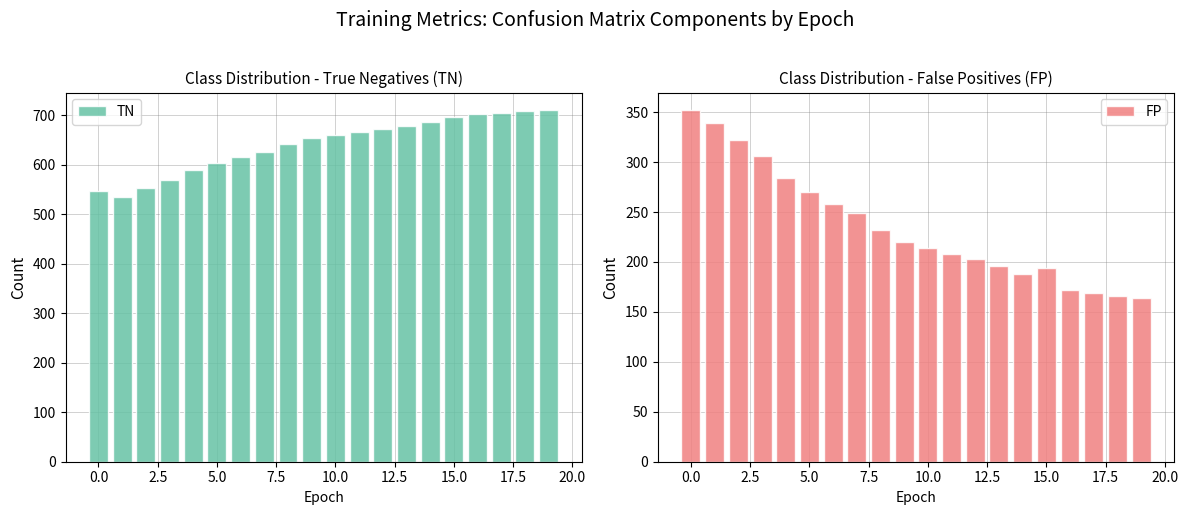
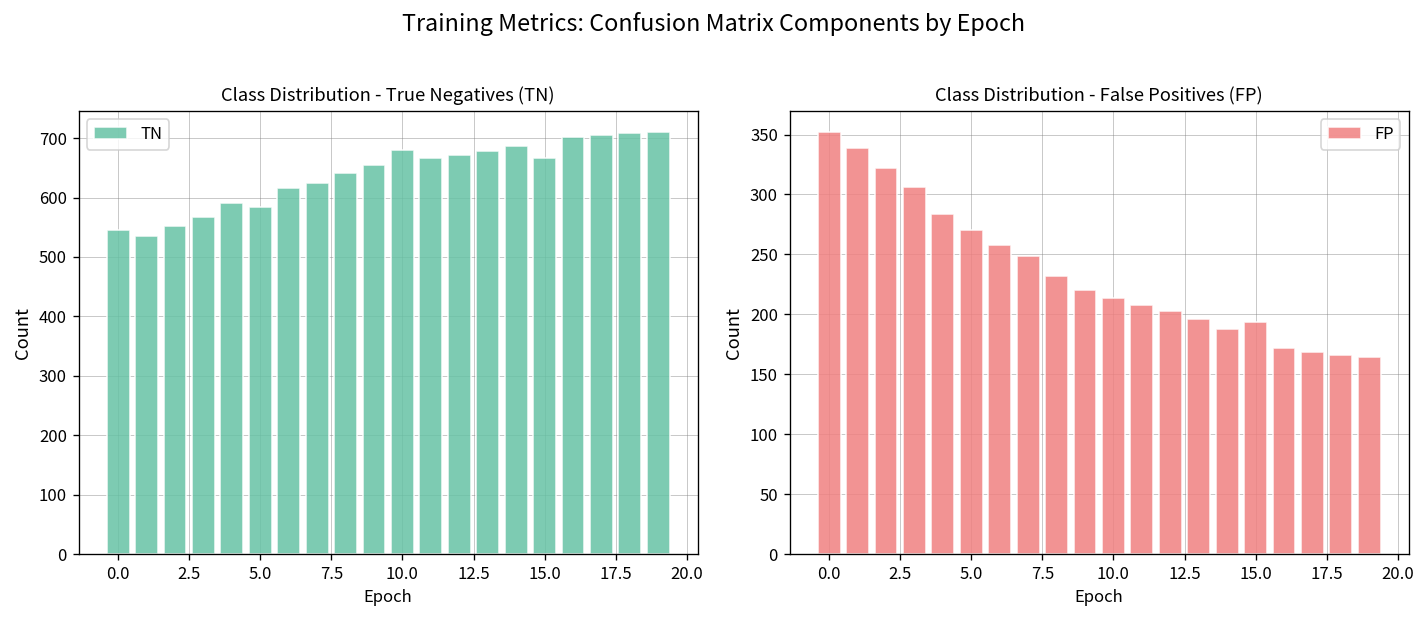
Class Distribution - True Negatives (TN), 5.0: 600 -> 580
Class Distribution - True Negatives (TN), 10.0: 660 -> 680
Class Distribution - True Negatives (TN), 15.0: 700 -> 670
